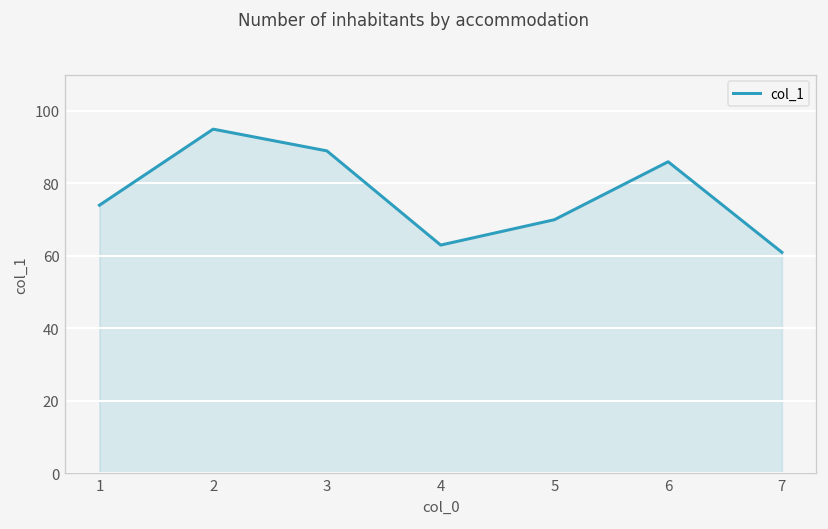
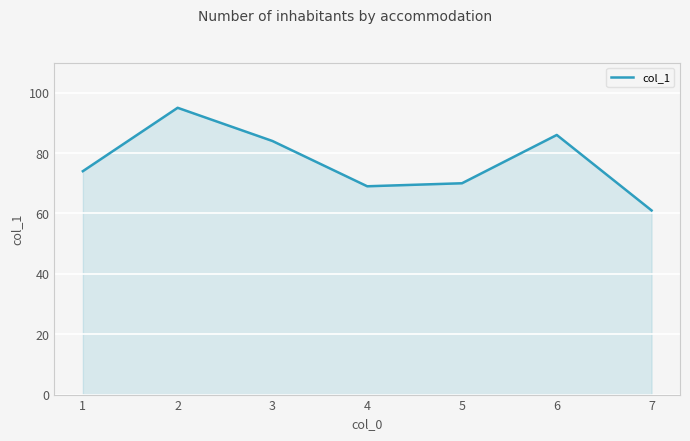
3: 89 -> 84
4: 63 -> 69
